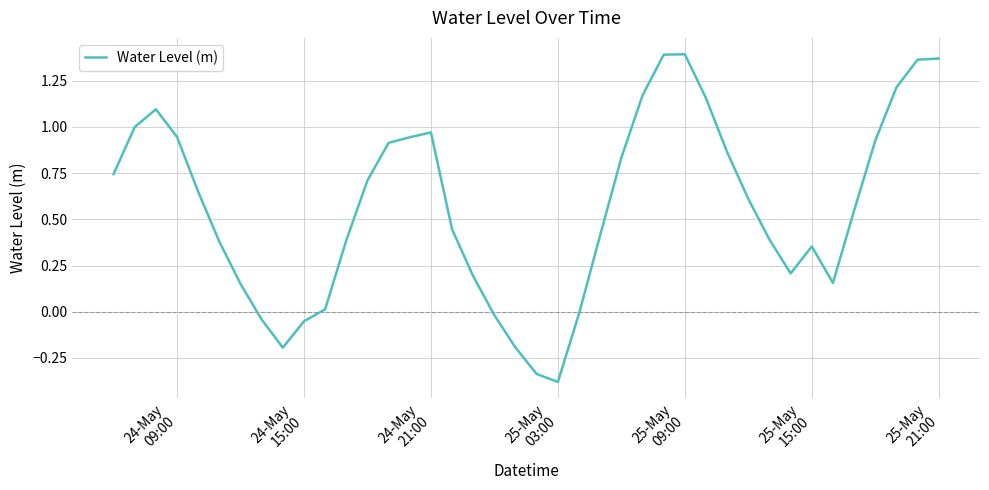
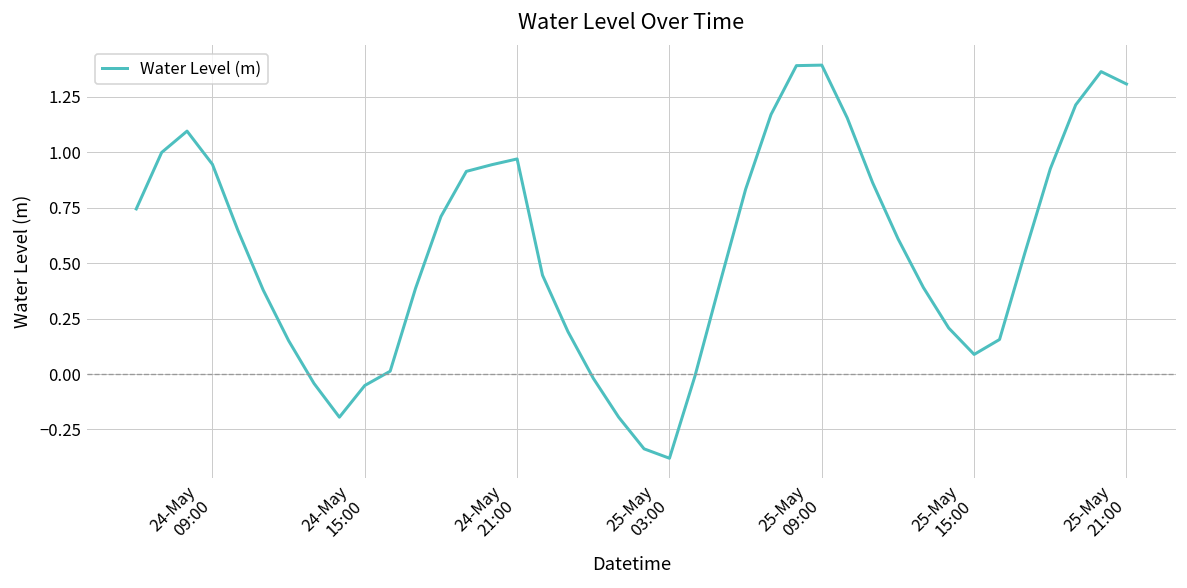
25-May 15:00: 0.35 -> 0.09
25-May 21:00: 1.37 -> 1.31
